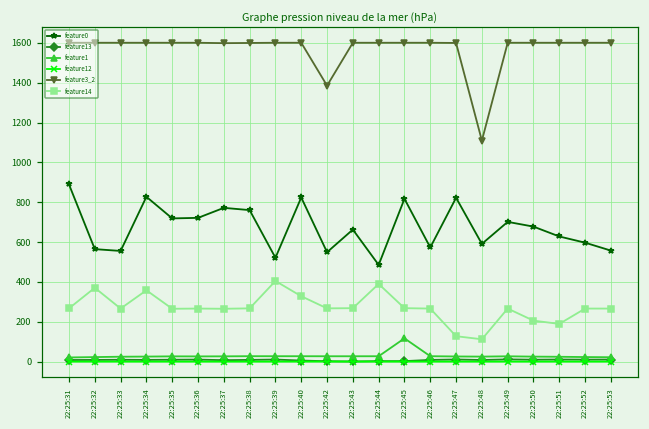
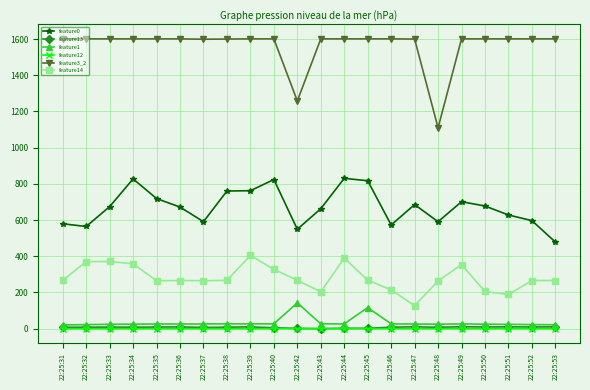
feature0, 22:25:31: 890 -> 580
feature0, 22:25:33: 560 -> 670
feature14, 22:25:33: 270 -> 370
feature0, 22:25:36: 720 -> 670
feature0, 22:25:37: 770 -> 590
feature0, 22:25:39: 520 -> 760
feature1, 22:25:42: 30 -> 140
feature3_2, 22:25:42: 1390 -> 1260
feature14, 22:25:43: 270 -> 200
feature0, 22:25:44: 490 -> 830
feature14, 22:25:46: 270 -> 210
feature0, 22:25:47: 820 -> 690
feature14, 22:25:48: 110 -> 260
feature14, 22:25:49: 270 -> 350
feature0, 22:25:53: 560 -> 480
